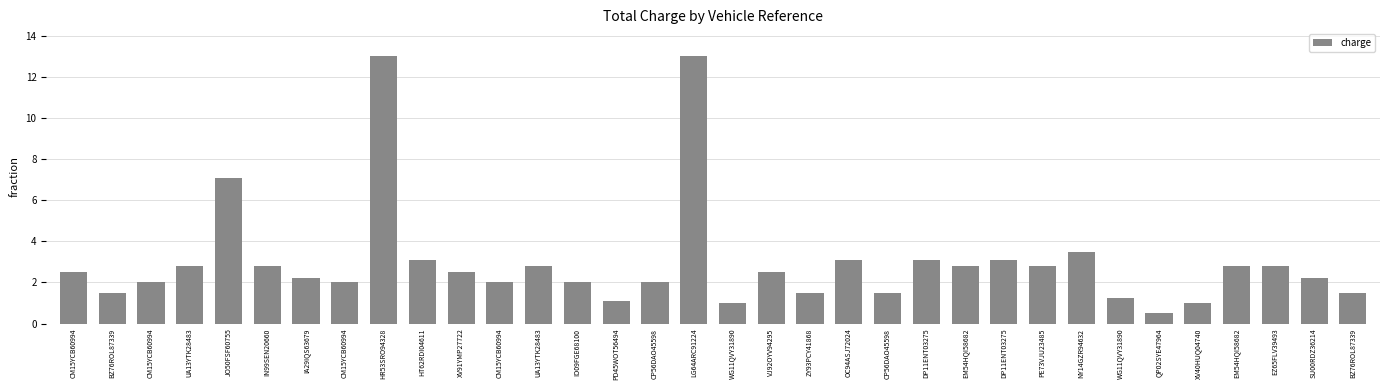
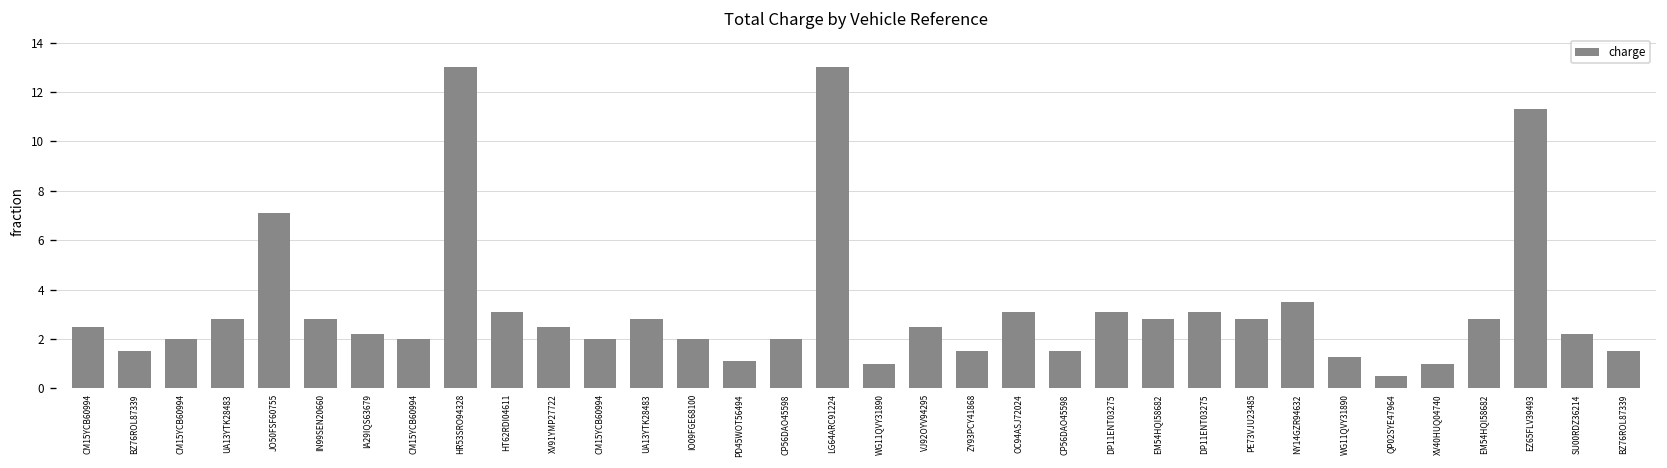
EZ65FLV39493: 2.8 -> 11.3
